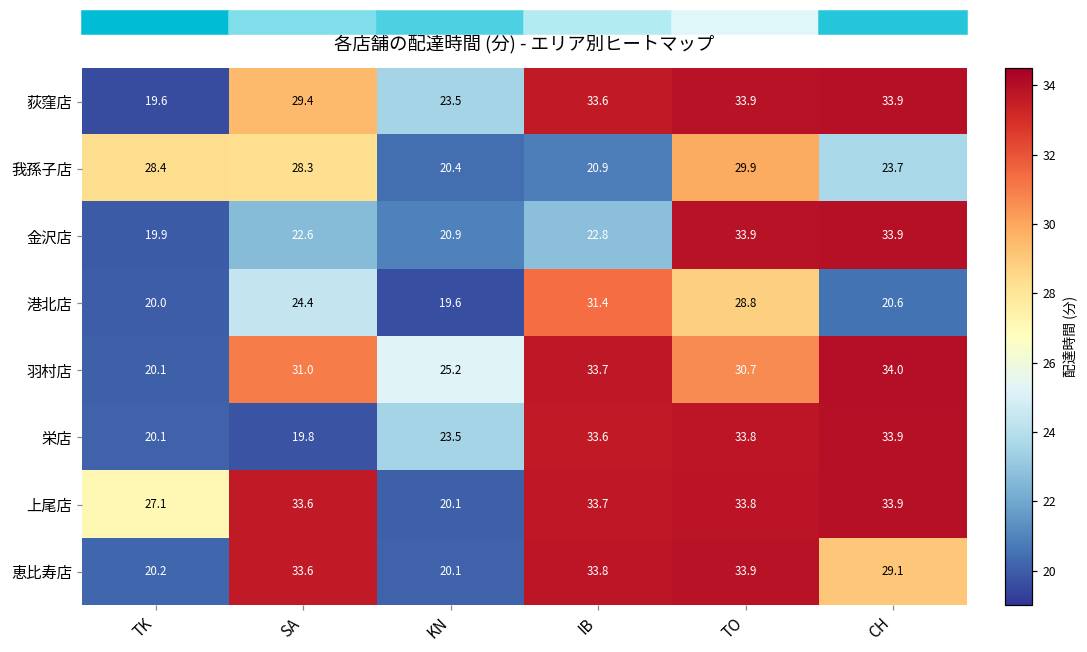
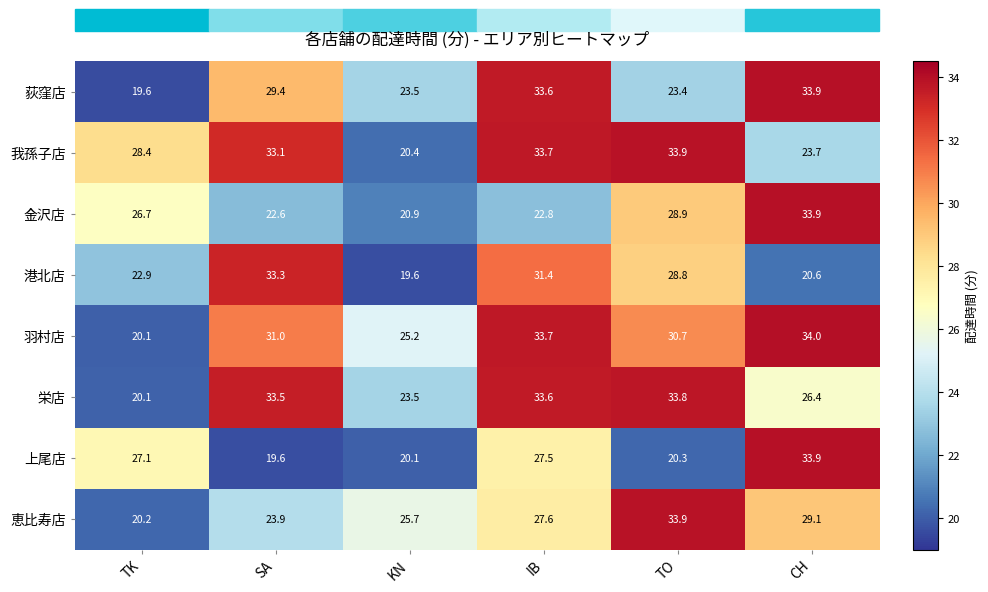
荻窪店, TO: 33.9 -> 23.4
我孫子店, SA: 28.3 -> 33.1
我孫子店, IB: 20.9 -> 33.7
我孫子店, TO: 29.9 -> 33.9
金沢店, TK: 19.9 -> 26.7
金沢店, TO: 33.9 -> 28.9
港北店, TK: 20.0 -> 22.9
港北店, SA: 24.4 -> 33.3
栄店, SA: 19.8 -> 33.5
栄店, CH: 33.9 -> 26.4
上尾店, SA: 33.6 -> 19.6
上尾店, IB: 33.7 -> 27.5
上尾店, TO: 33.8 -> 20.3
恵比寿店, SA: 33.6 -> 23.9
恵比寿店, KN: 20.1 -> 25.7
恵比寿店, IB: 33.8 -> 27.6
